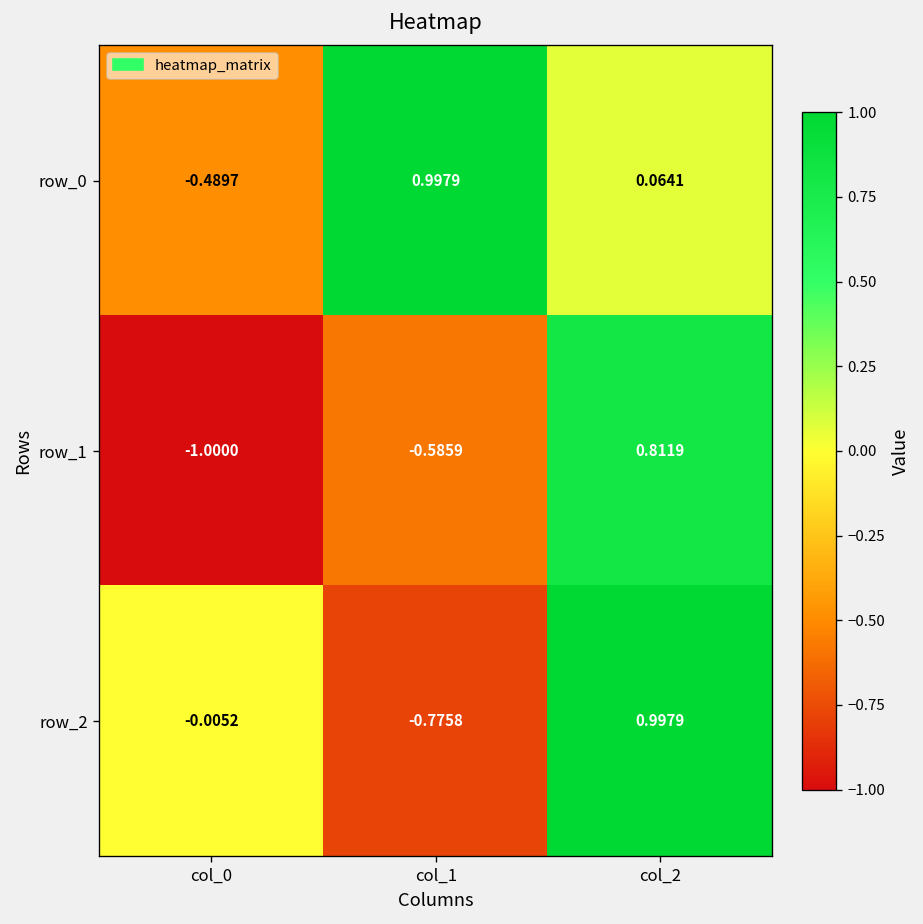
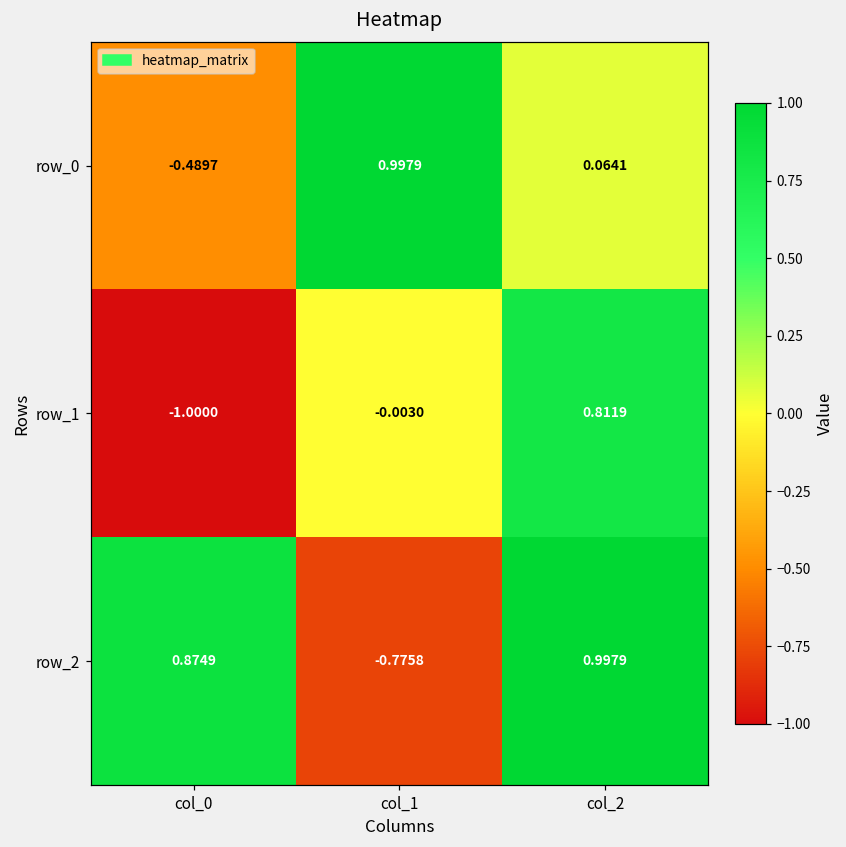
row_1, col_1: -0.5859 -> -0.0030
row_2, col_0: -0.0052 -> 0.8749
